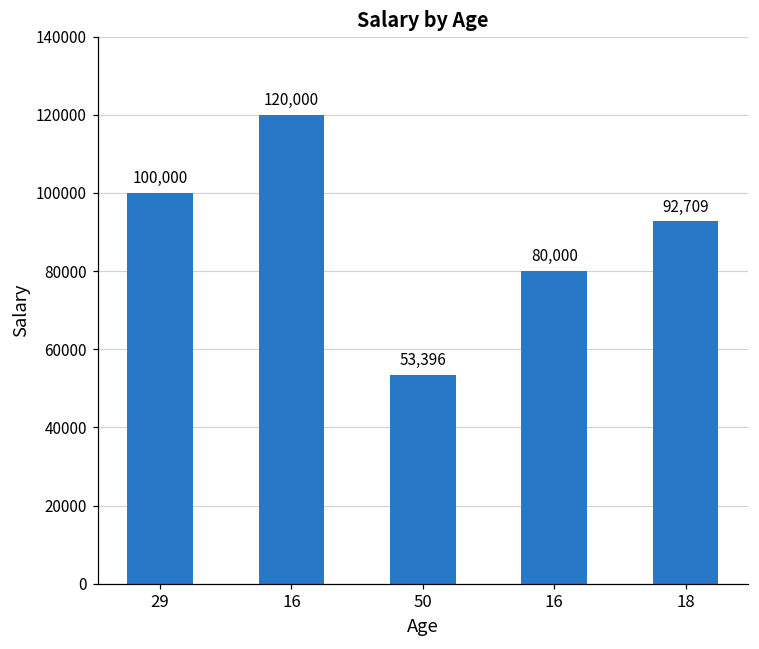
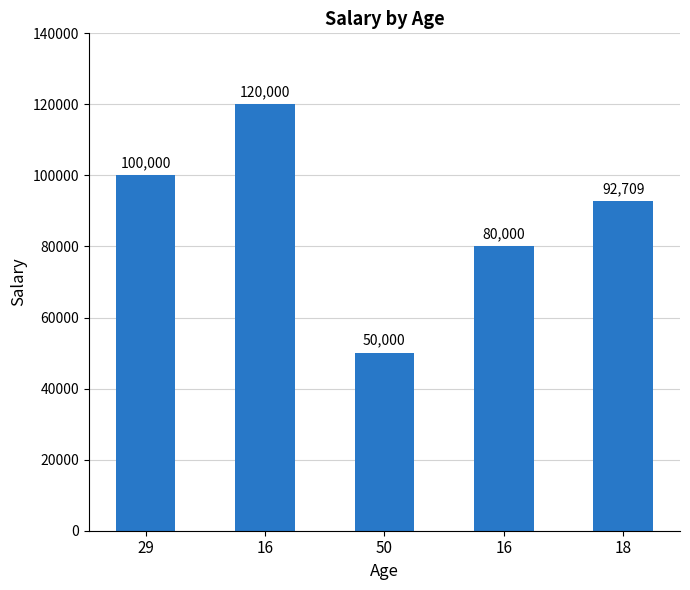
50: 53,396 -> 50,000
